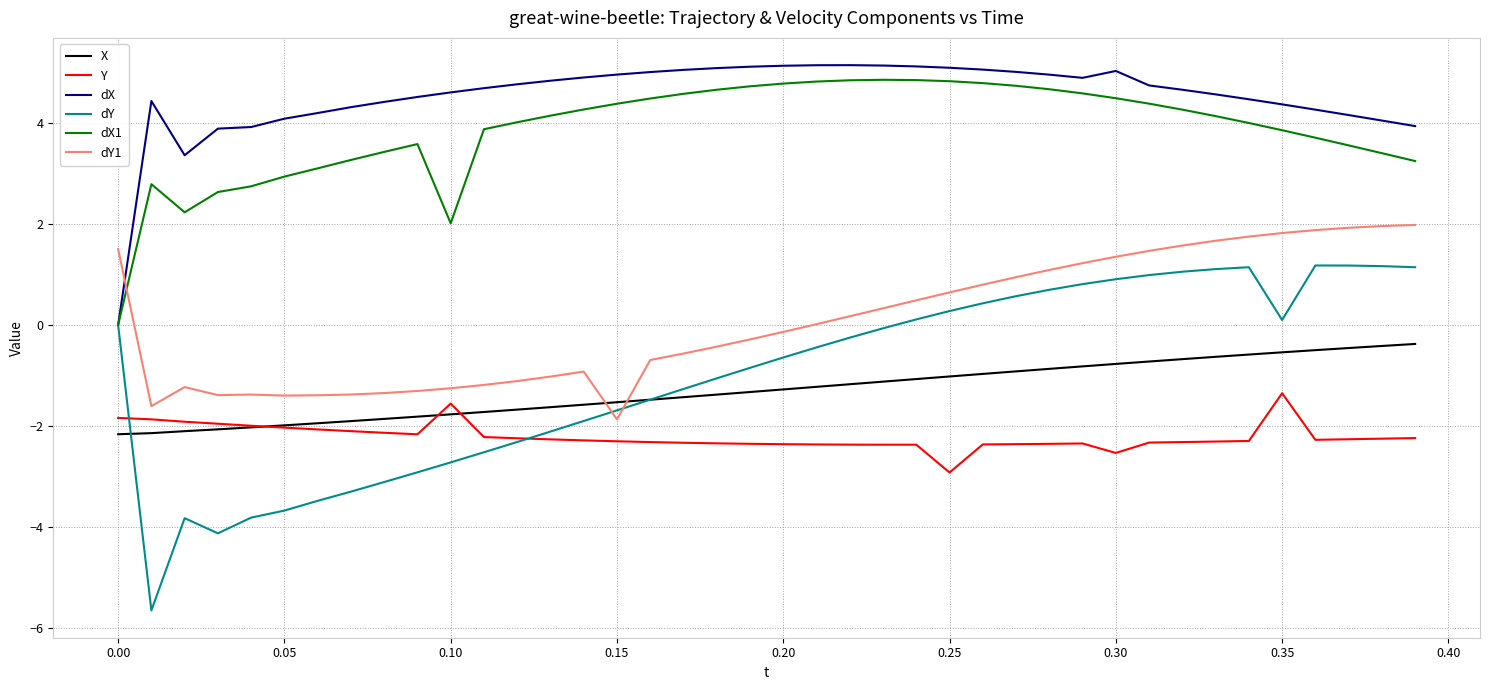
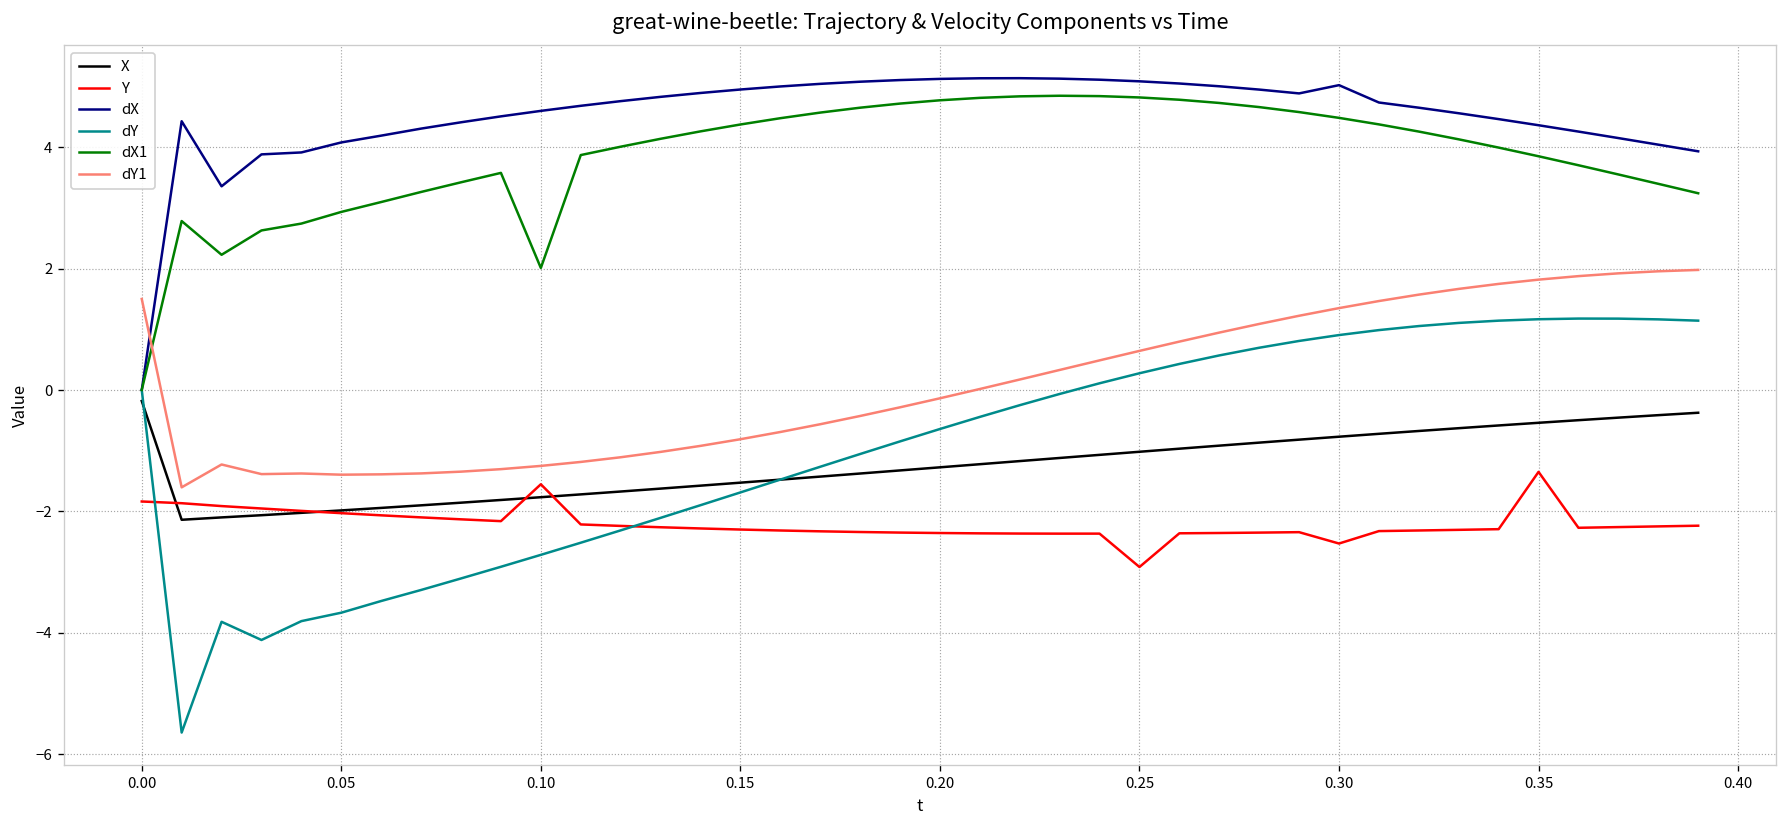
X, 0.00: -2.2 -> -0.2
dY1, 0.15: -1.9 -> -0.8
dY, 0.35: 0.1 -> 1.2
